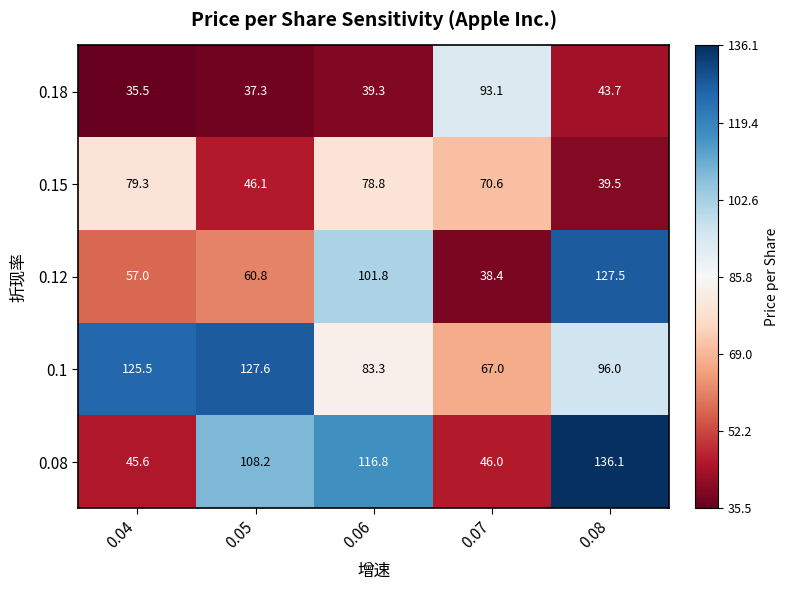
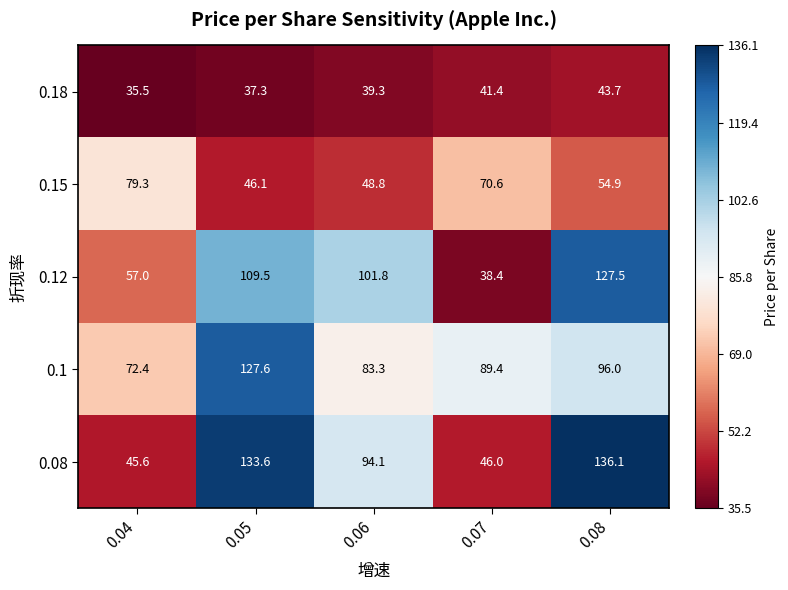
0.18, 0.07: 93.1 -> 41.4
0.15, 0.06: 78.8 -> 48.8
0.15, 0.08: 39.5 -> 54.9
0.12, 0.05: 60.8 -> 109.5
0.1, 0.04: 125.5 -> 72.4
0.1, 0.07: 67.0 -> 89.4
0.08, 0.05: 108.2 -> 133.6
0.08, 0.06: 116.8 -> 94.1
